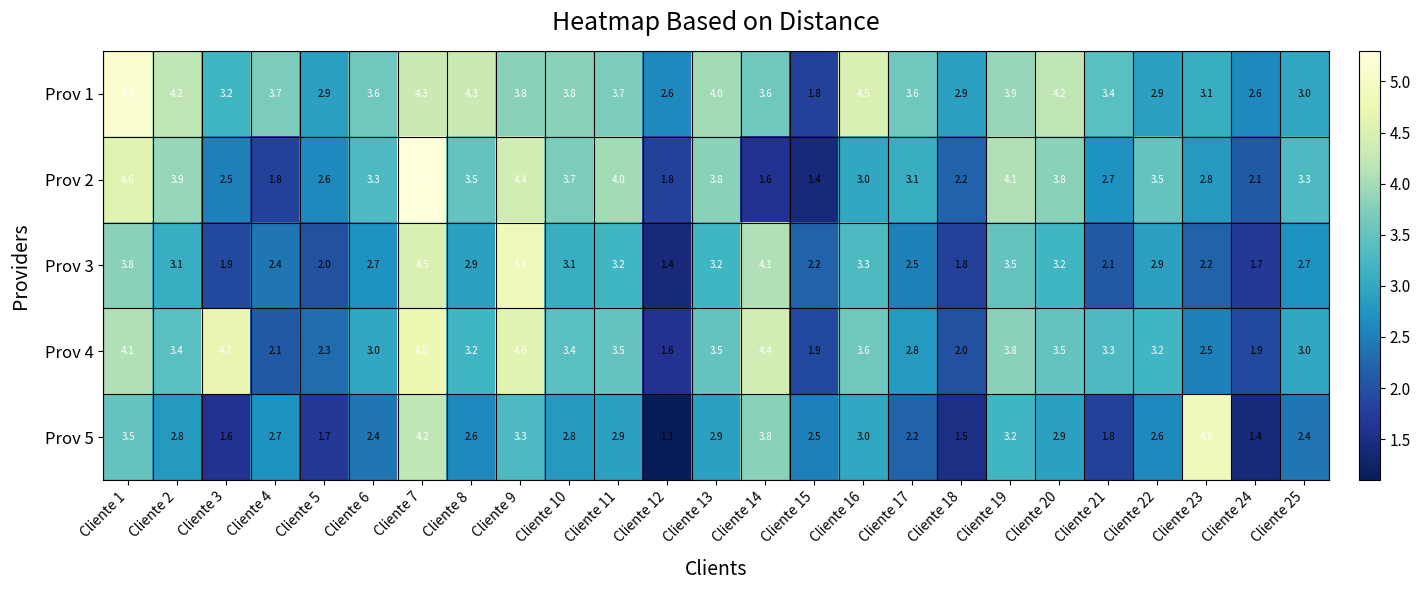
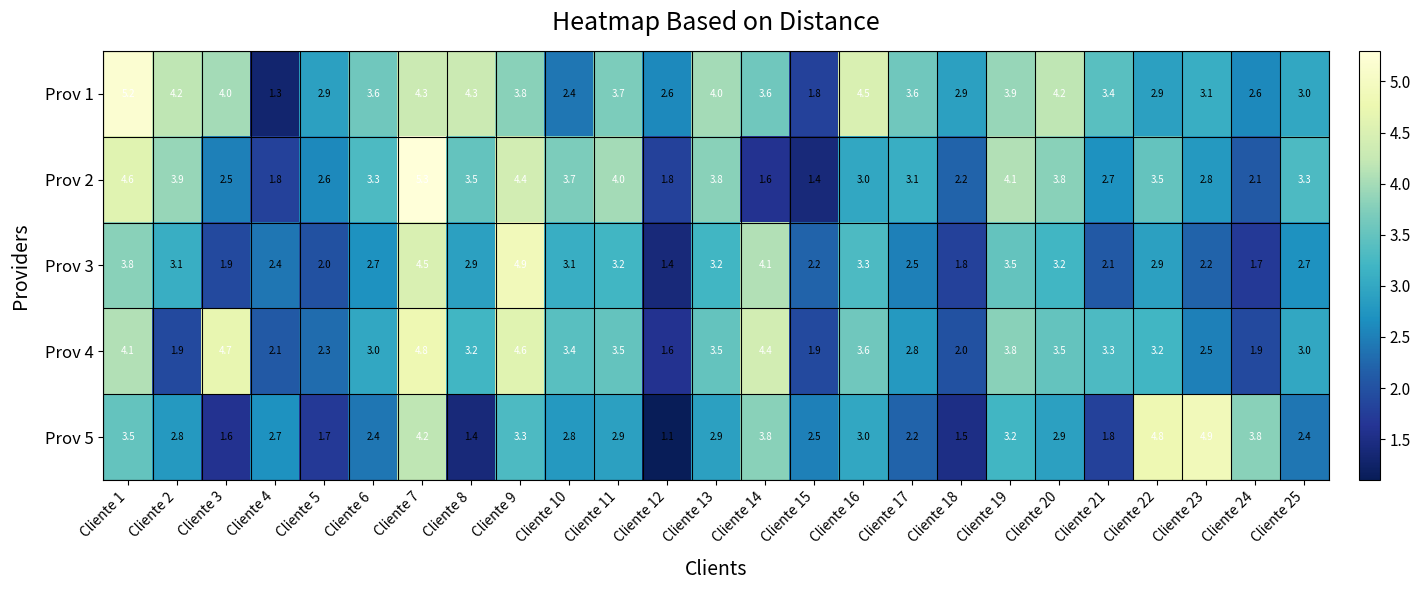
Prov 1, Cliente 3: 3.2 -> 4.0
Prov 1, Cliente 4: 3.7 -> 1.3
Prov 1, Cliente 10: 3.8 -> 2.4
Prov 4, Cliente 2: 3.4 -> 1.9
Prov 5, Cliente 8: 2.6 -> 1.4
Prov 5, Cliente 22: 2.6 -> 4.8
Prov 5, Cliente 24: 1.4 -> 3.8
